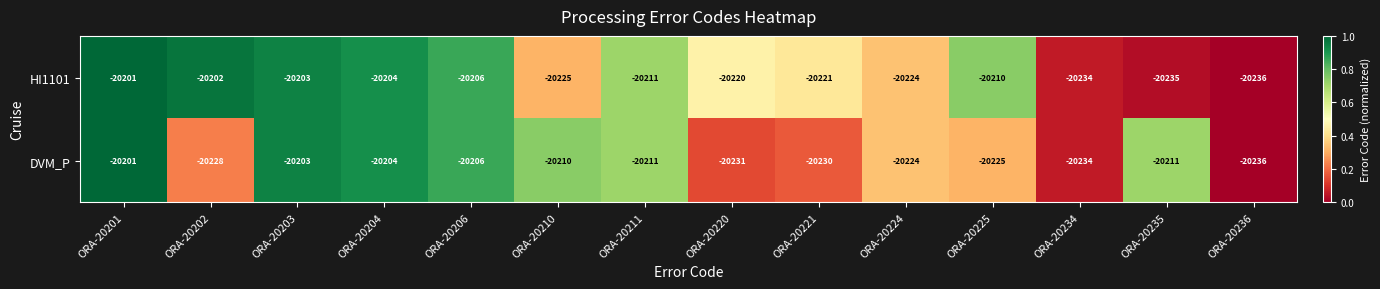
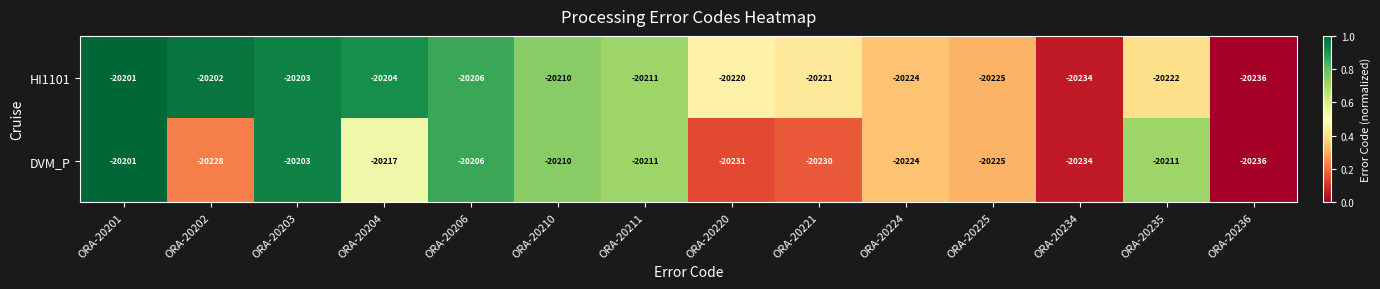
HI1101, ORA-20210: -20225 -> -20210
HI1101, ORA-20225: -20210 -> -20225
HI1101, ORA-20235: -20235 -> -20222
DVM_P, ORA-20204: -20204 -> -20217
